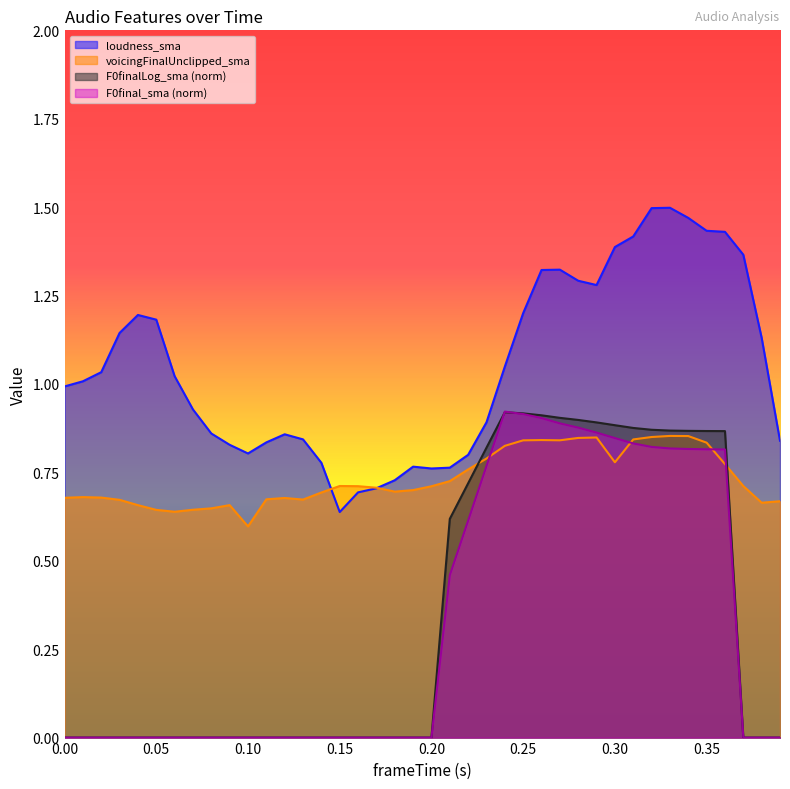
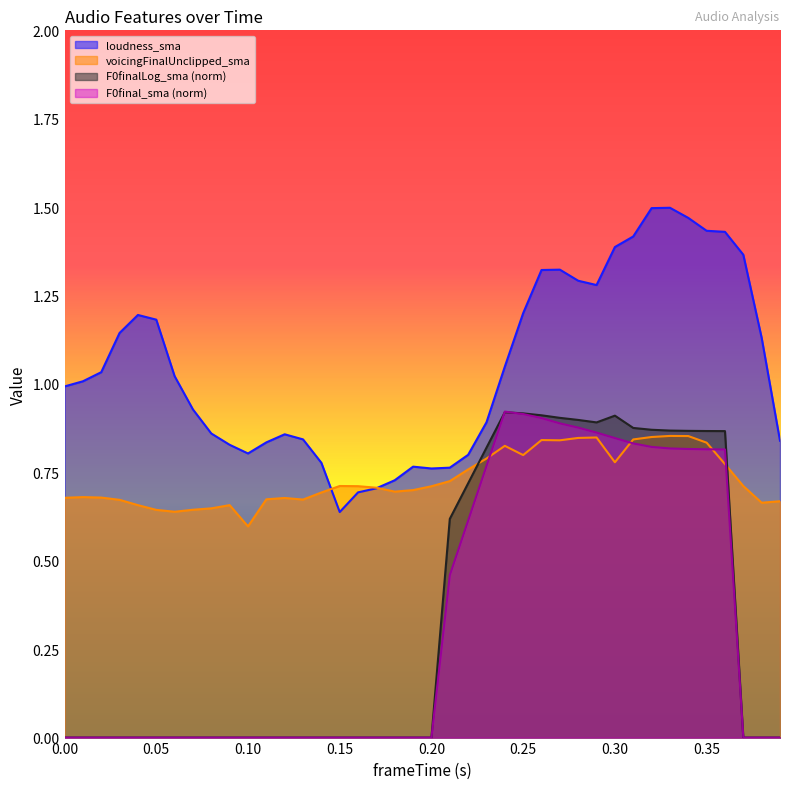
voicingFinalUnclipped_sma, 0.25: 0.84 -> 0.80
F0finalLog_sma (norm), 0.30: 0.88 -> 0.91
